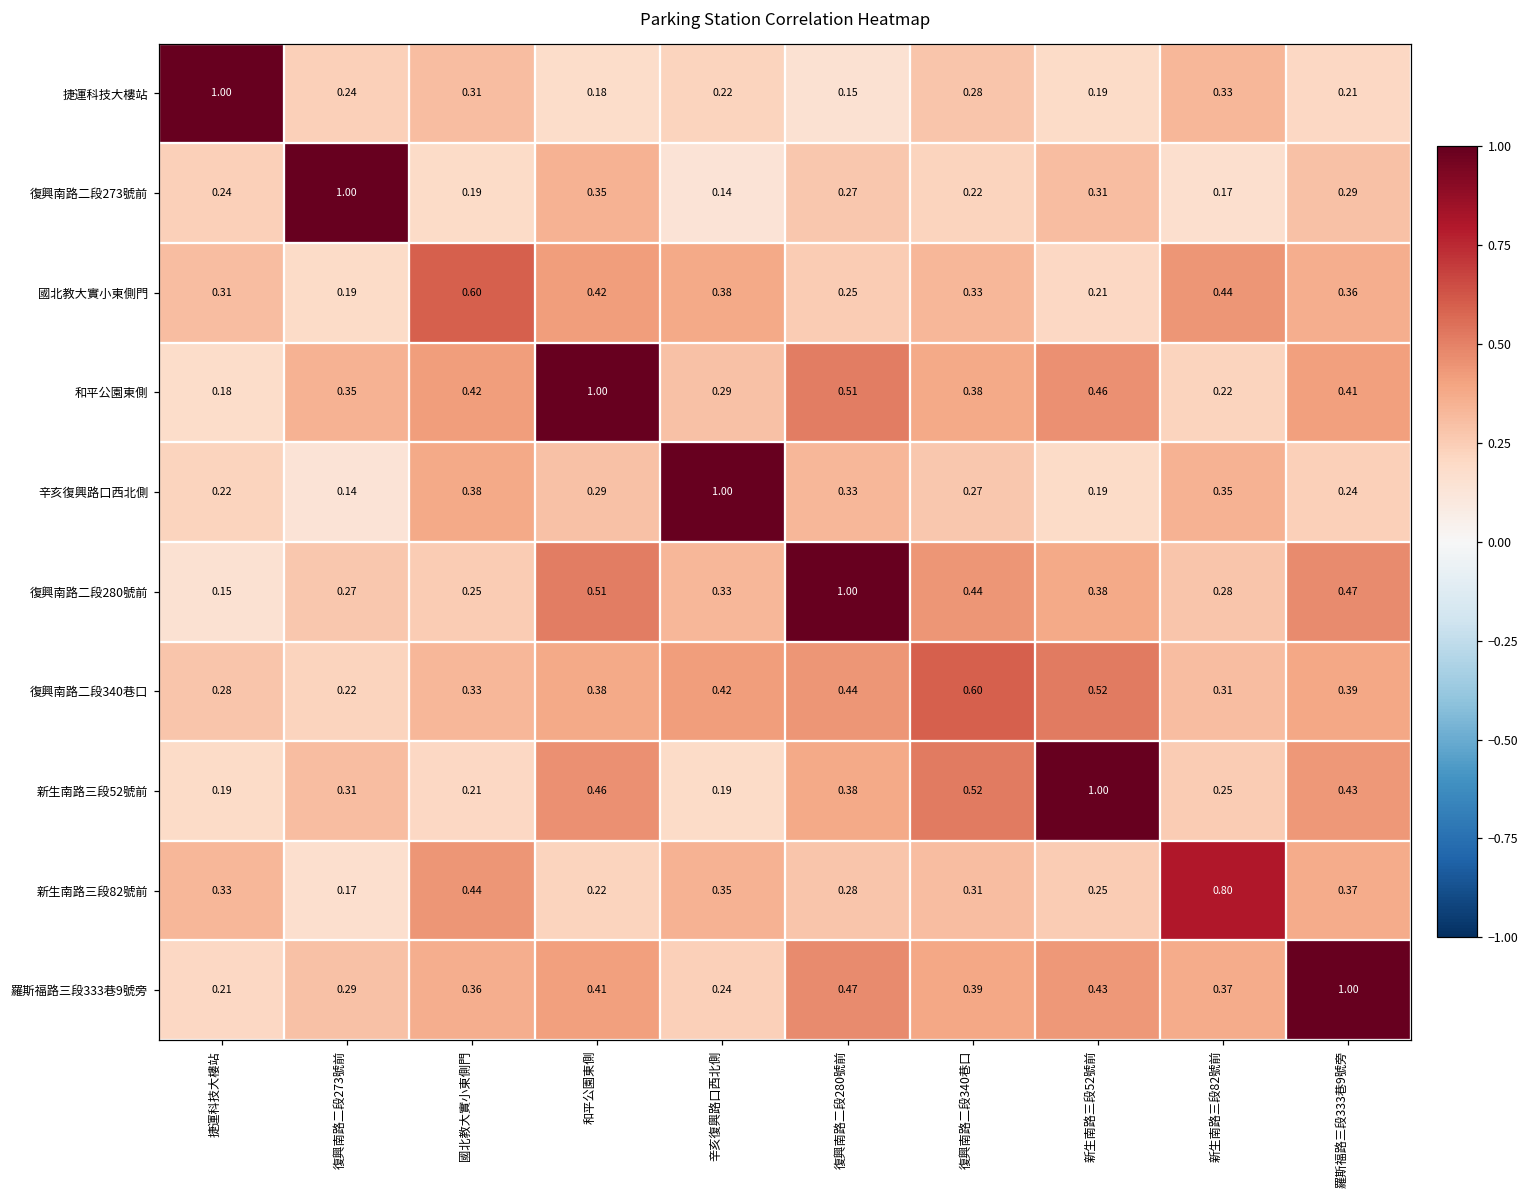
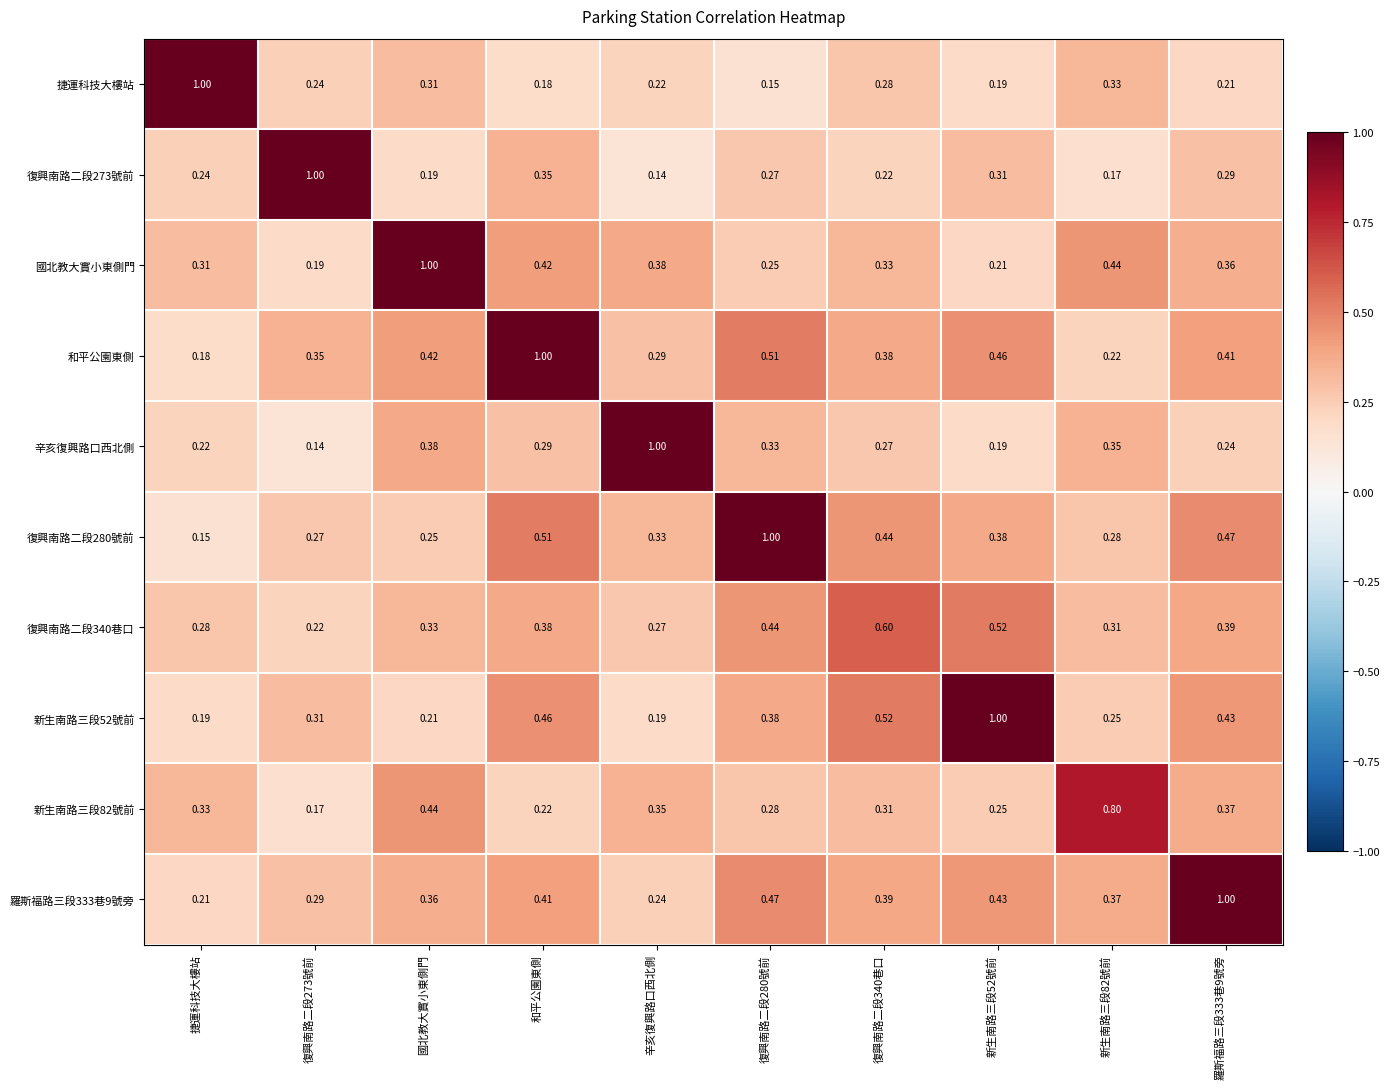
國北教大實小東側門, 國北教大實小東側門: 0.60 -> 1.00
復興南路二段340巷口, 辛亥復興路口西北側: 0.42 -> 0.27
